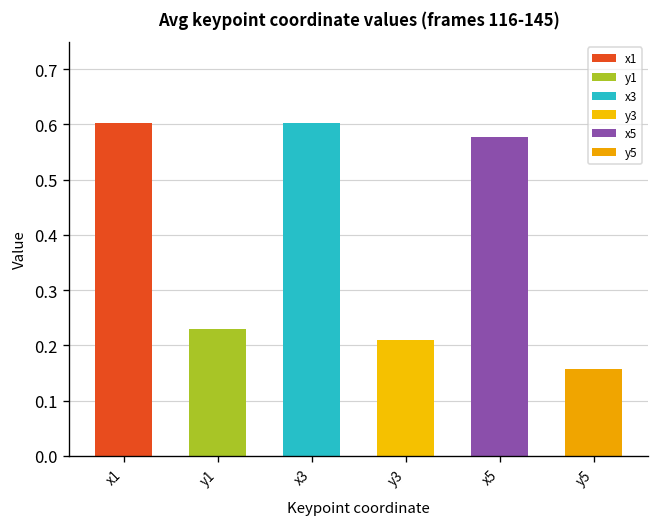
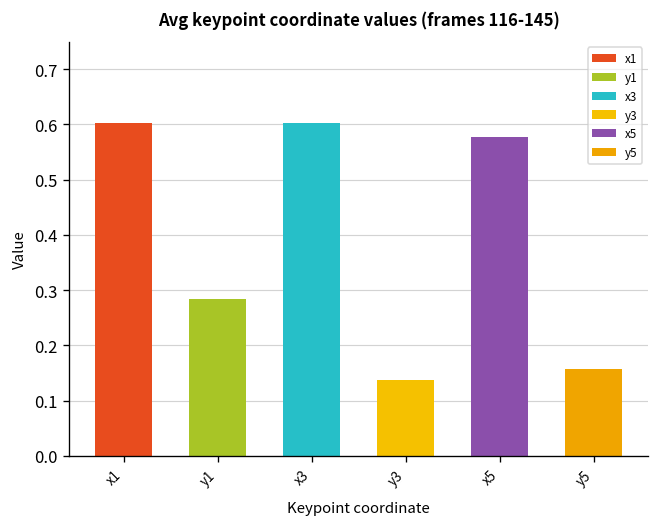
y1: 0.23 -> 0.28
y3: 0.21 -> 0.14
